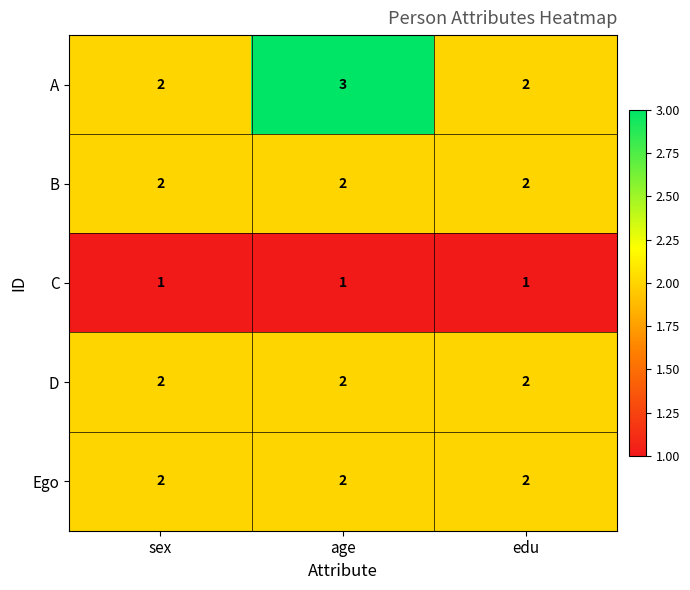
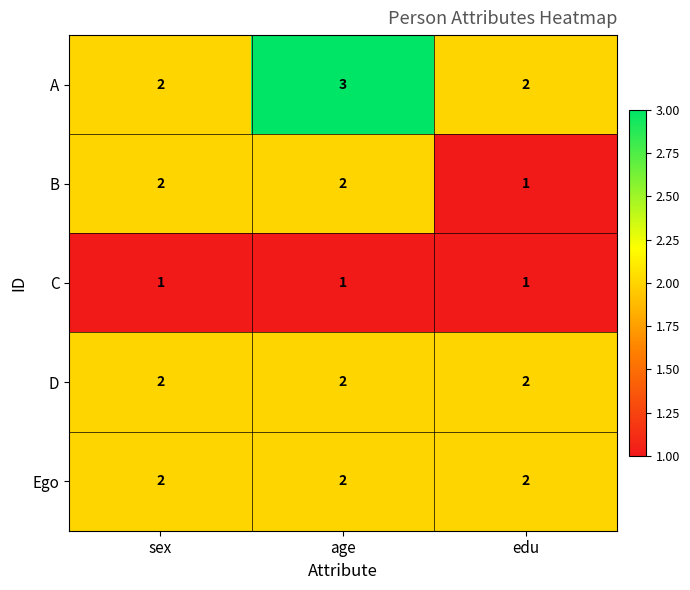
B, edu: 2 -> 1
